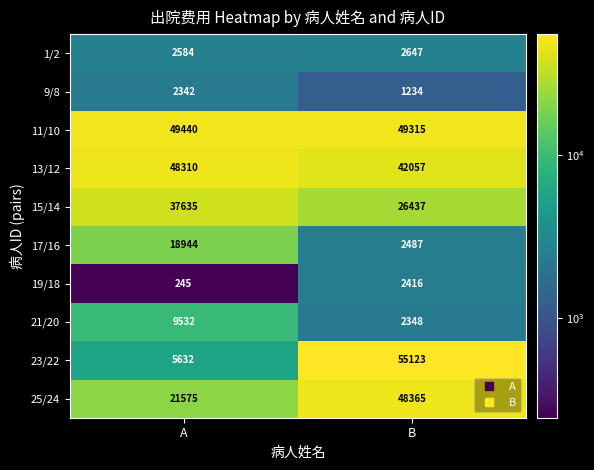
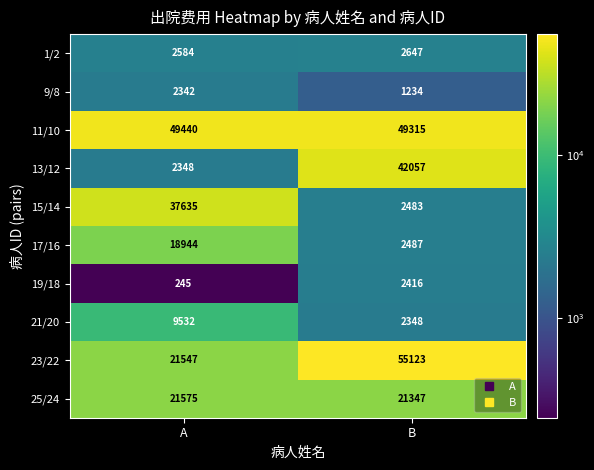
13/12, A: 48310 -> 2348
15/14, B: 26437 -> 2483
23/22, A: 5632 -> 21547
25/24, B: 48365 -> 21347
